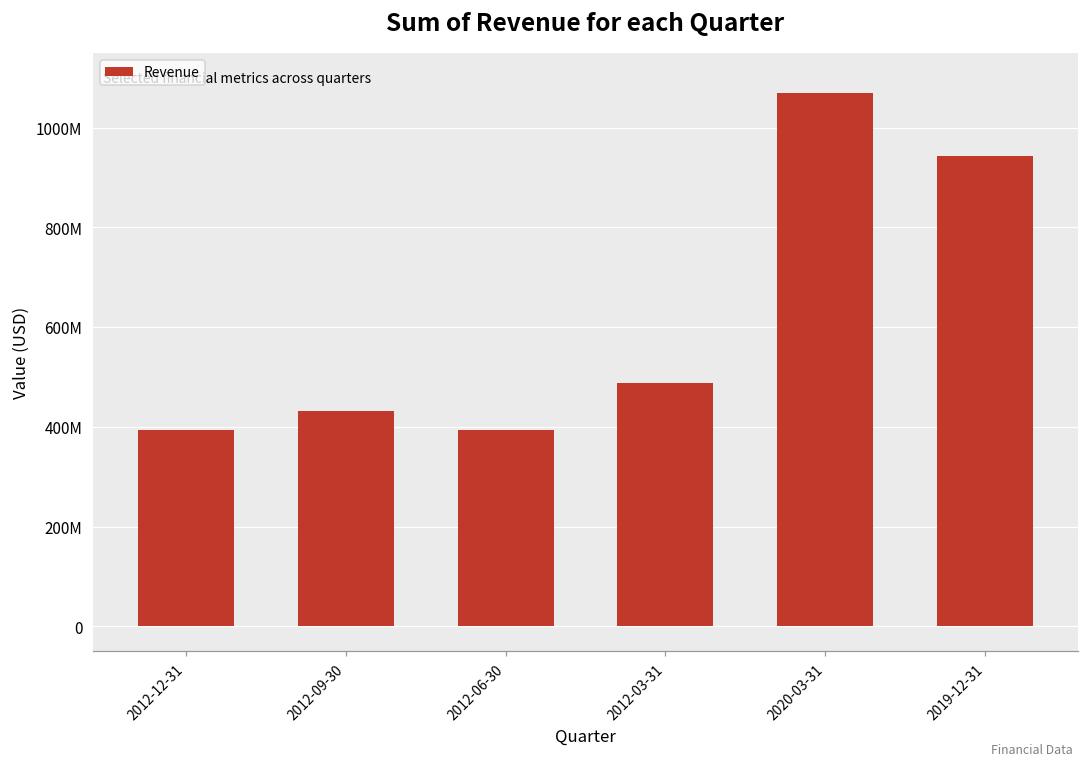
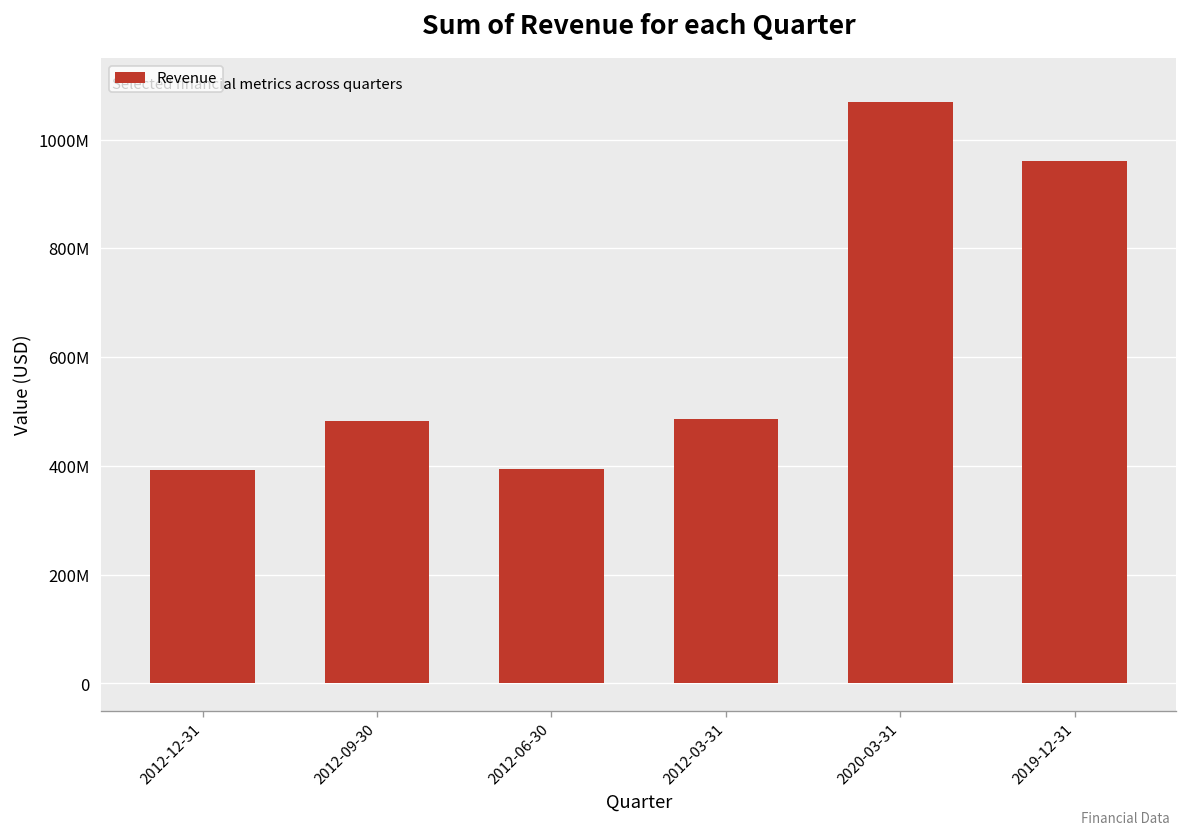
2012-09-30: 430000000 -> 480000000
2019-12-31: 940000000 -> 960000000
